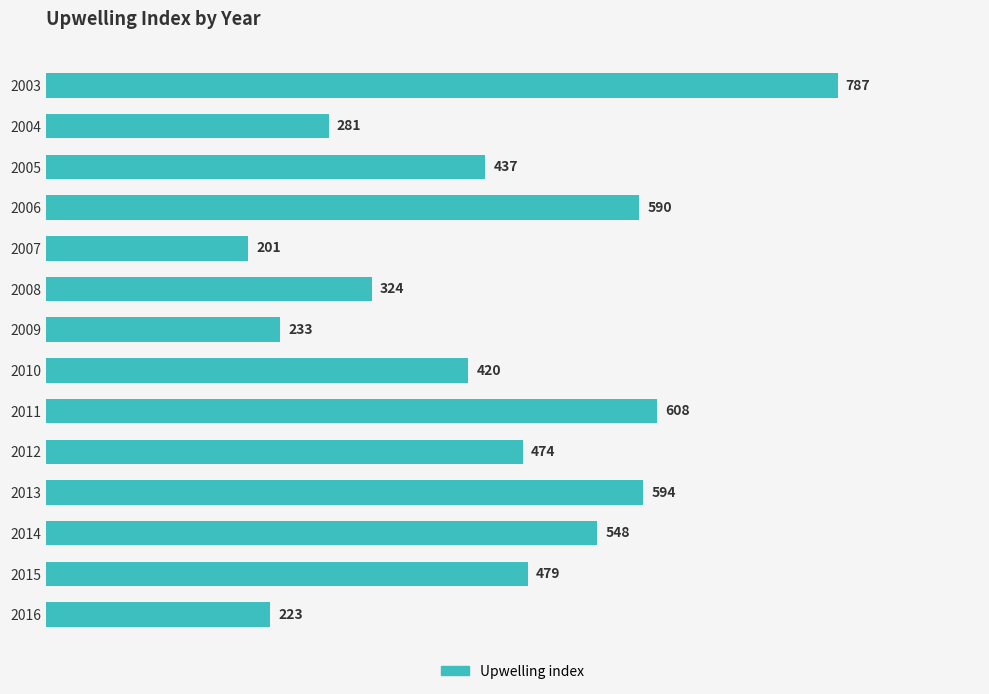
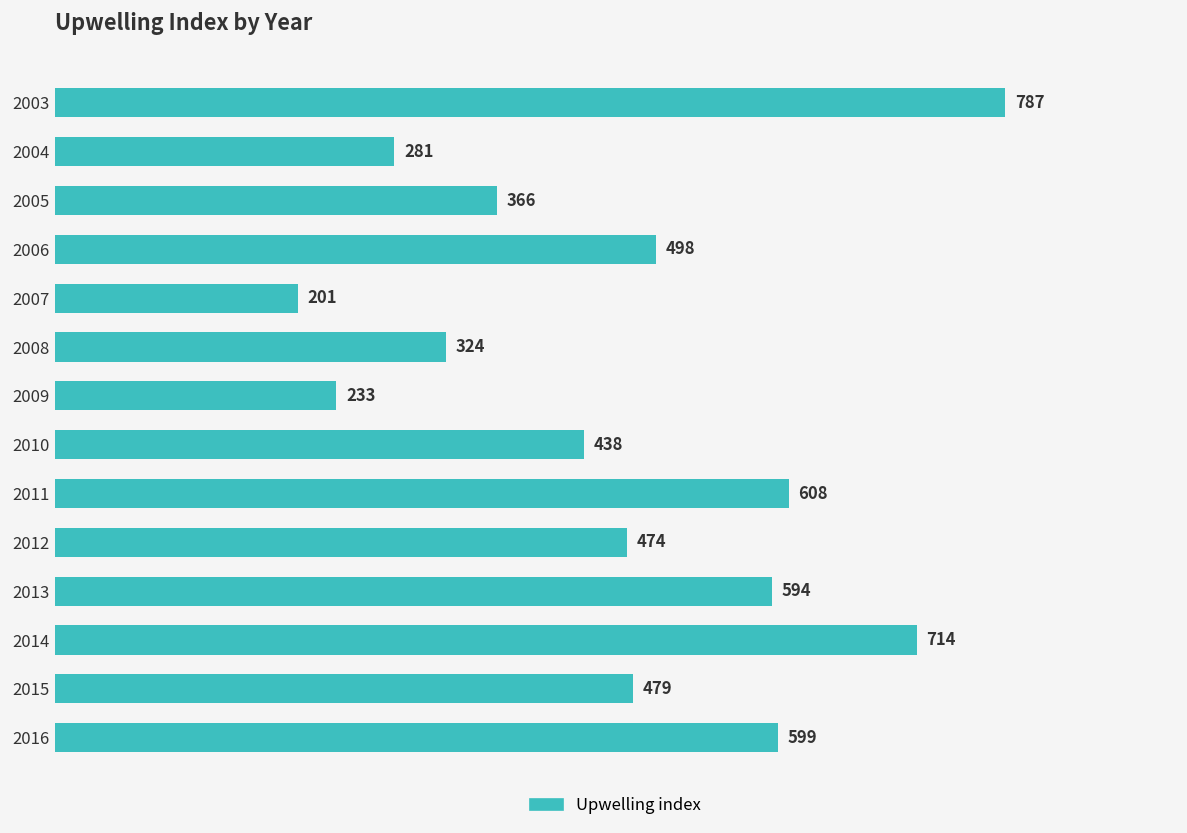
2005: 437 -> 366
2006: 590 -> 498
2010: 420 -> 438
2014: 548 -> 714
2016: 223 -> 599
